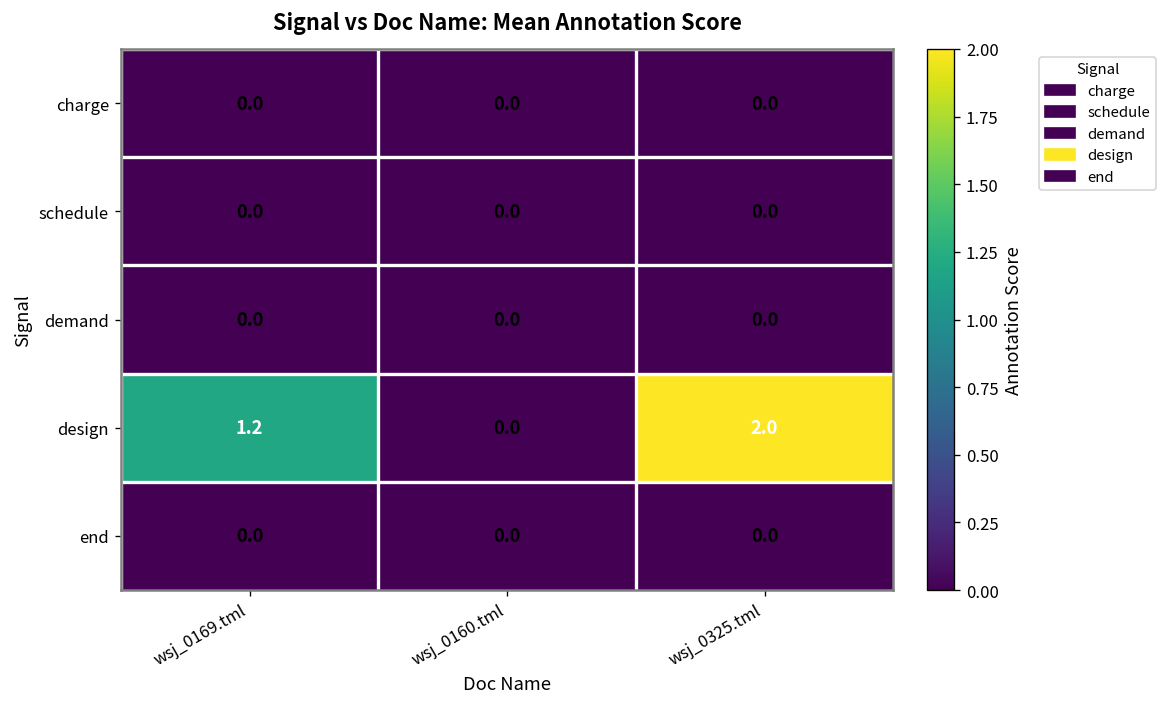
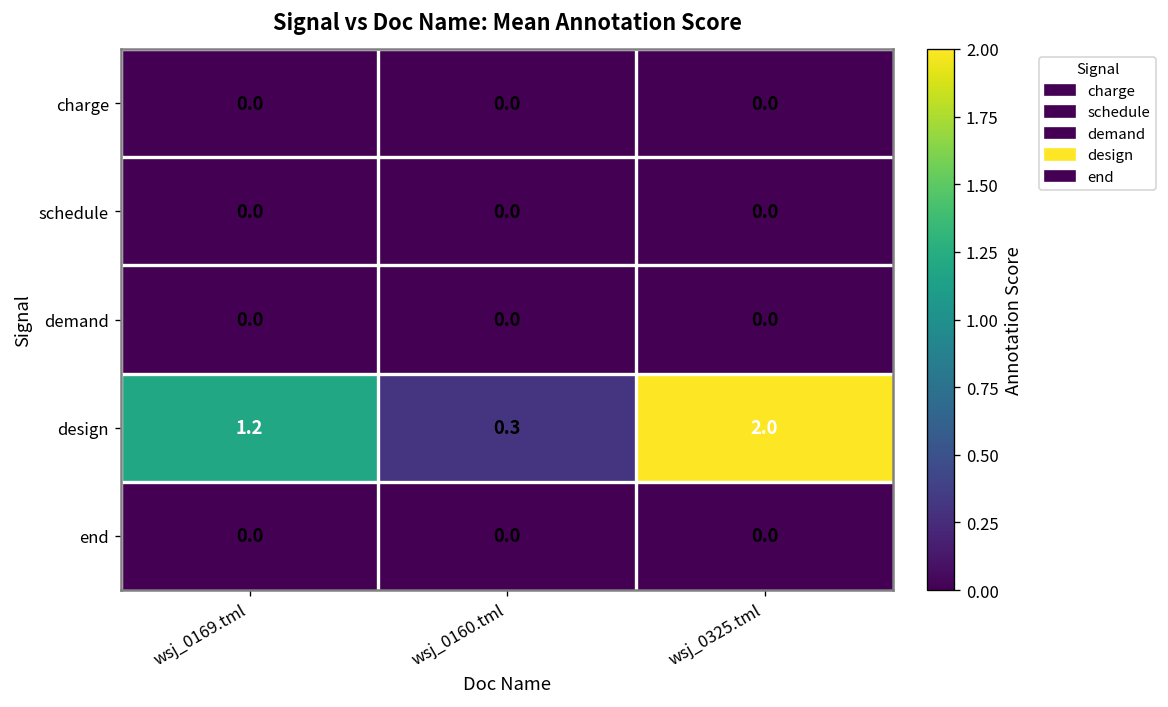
design, wsj_0160.tml: 0.0 -> 0.3
